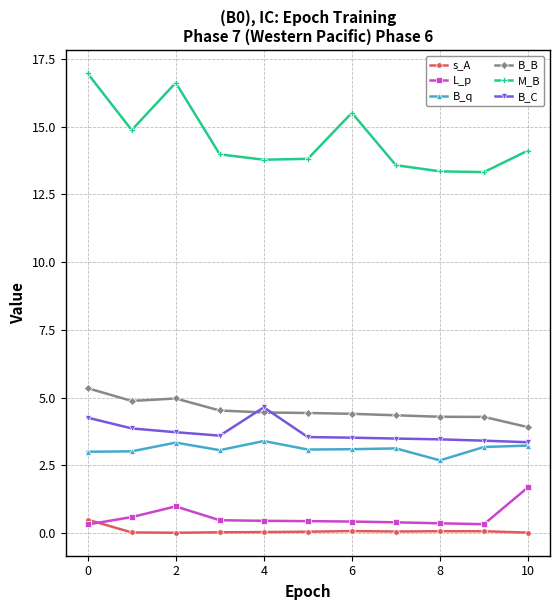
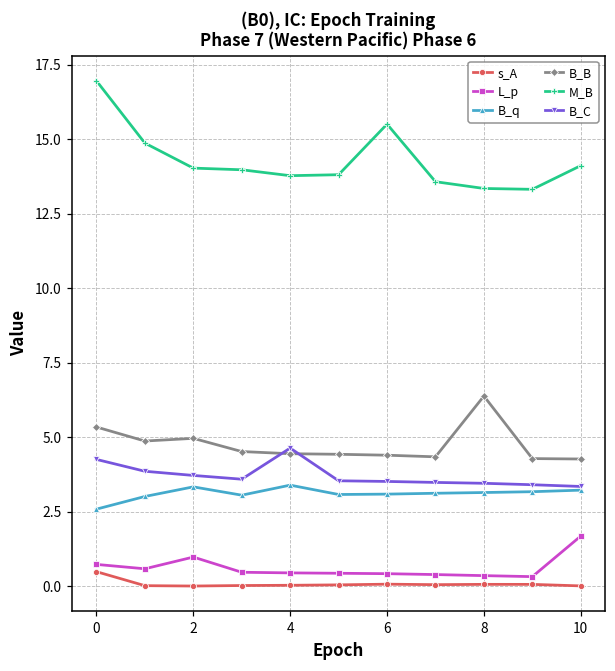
L_p, 0: 0.3 -> 0.7
B_q, 0: 3.0 -> 2.6
M_B, 2: 16.6 -> 14.0
B_q, 8: 2.7 -> 3.1
B_B, 8: 4.3 -> 6.4
B_B, 10: 3.9 -> 4.3
